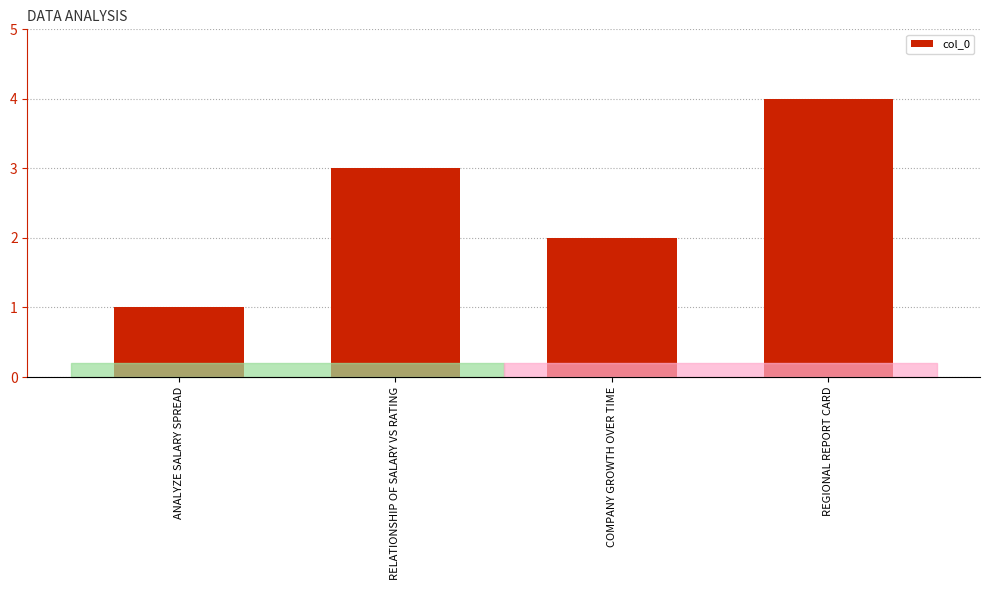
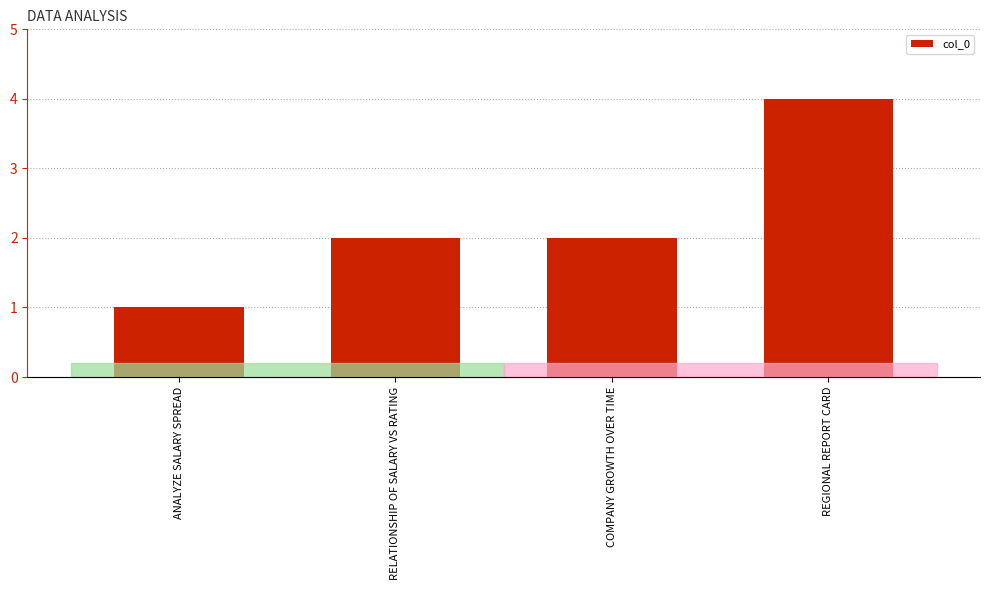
RELATIONSHIP OF SALARY VS RATING: 3 -> 2
